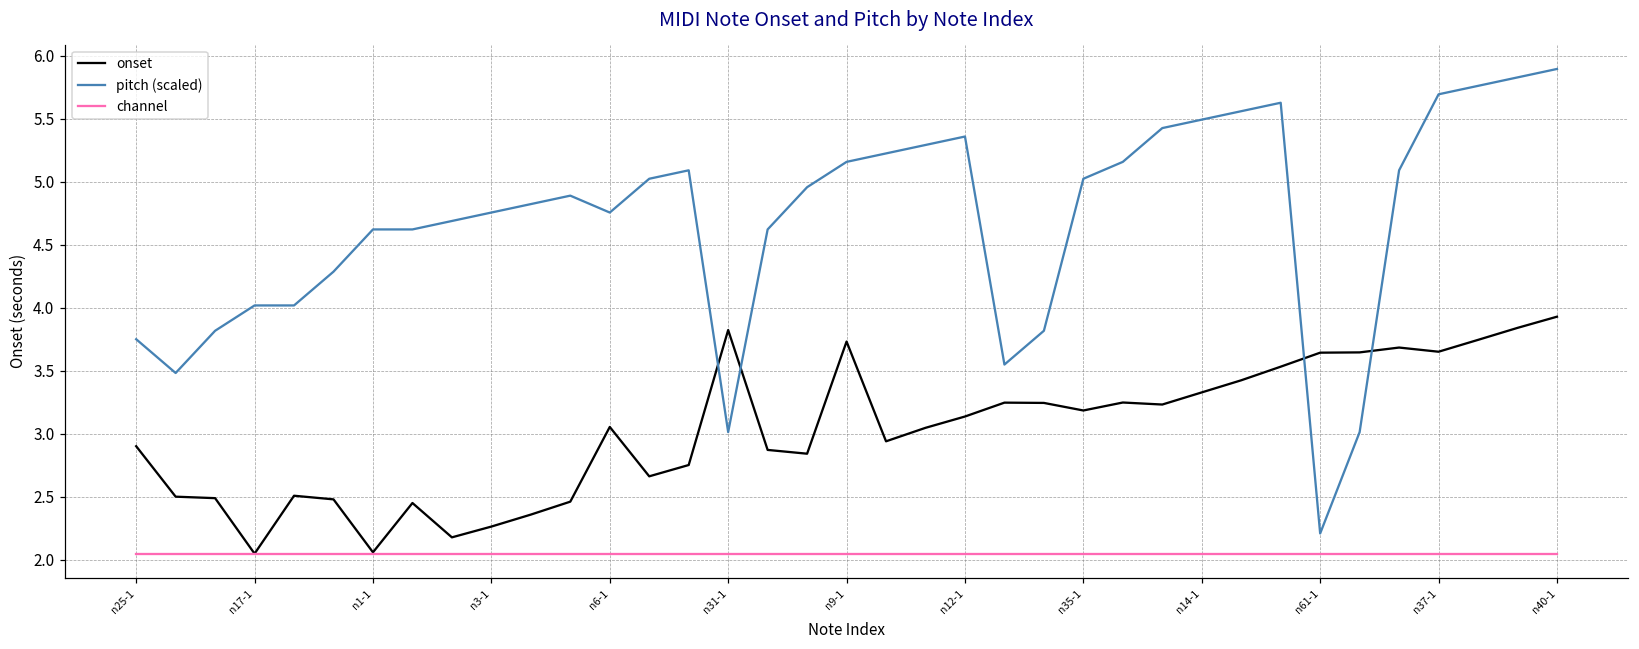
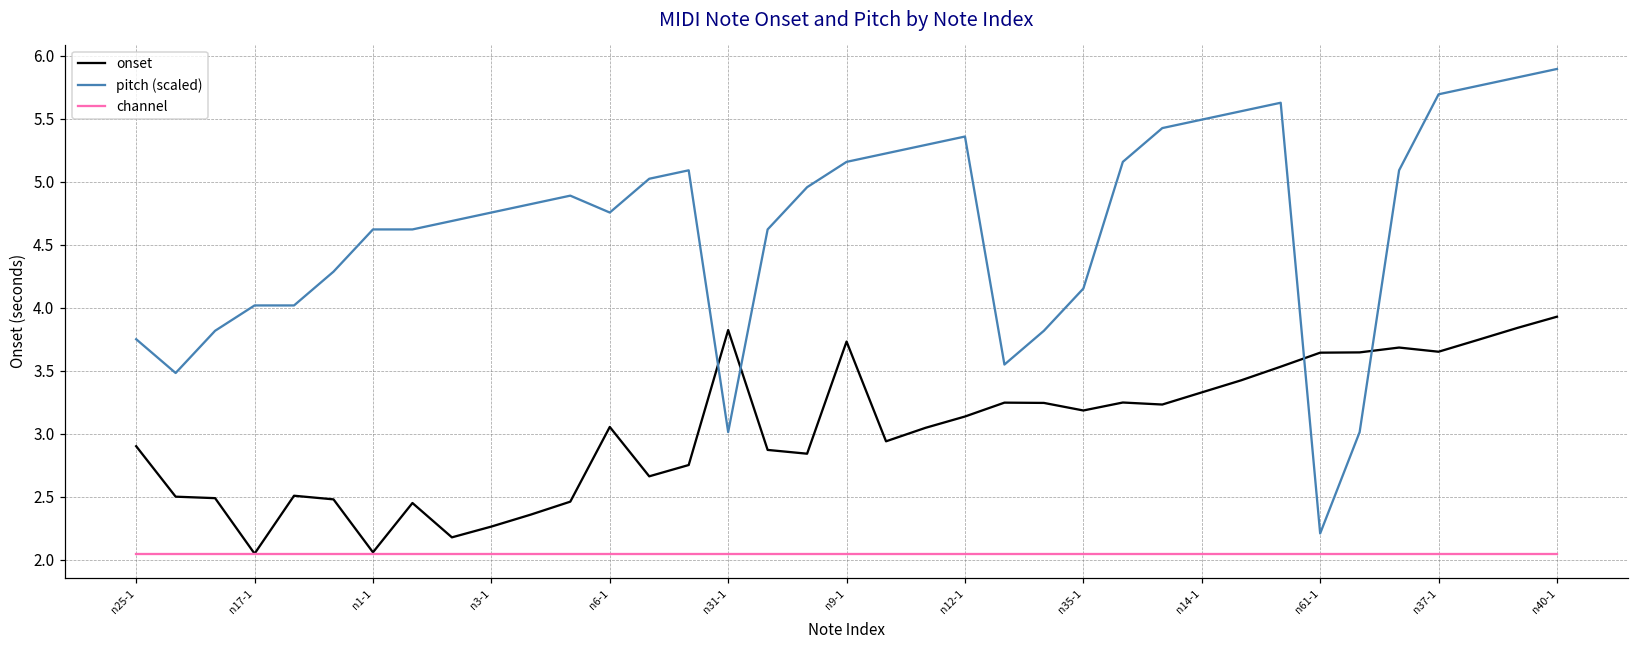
pitch (scaled), n35-1: 5.02 -> 4.15
